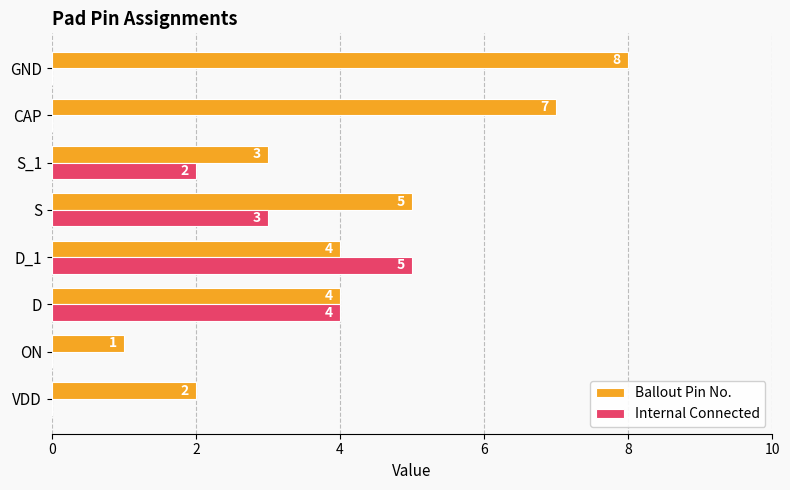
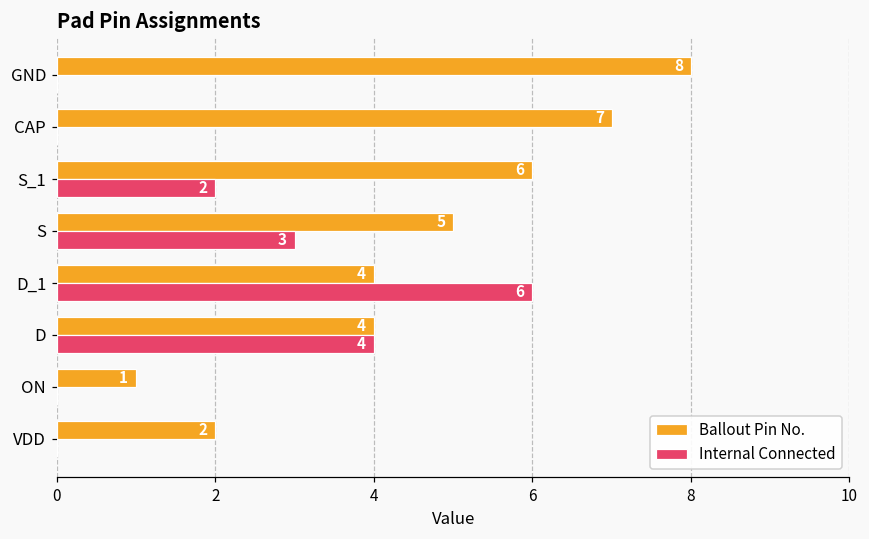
Ballout Pin No., S_1: 3 -> 6
Internal Connected, D_1: 5 -> 6
